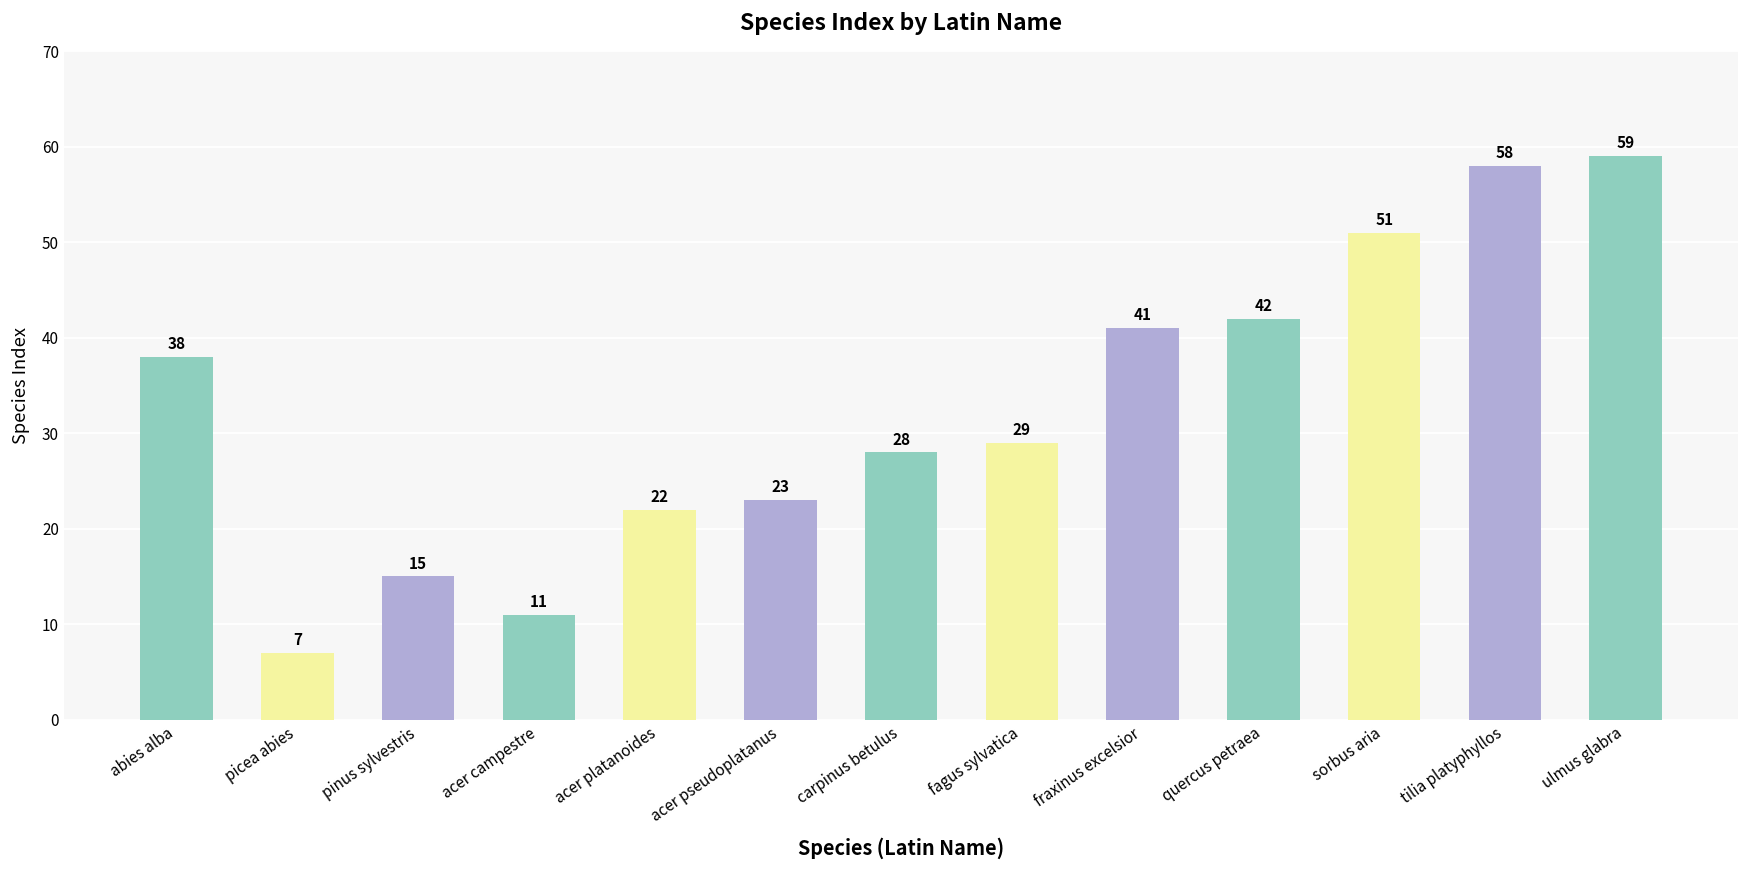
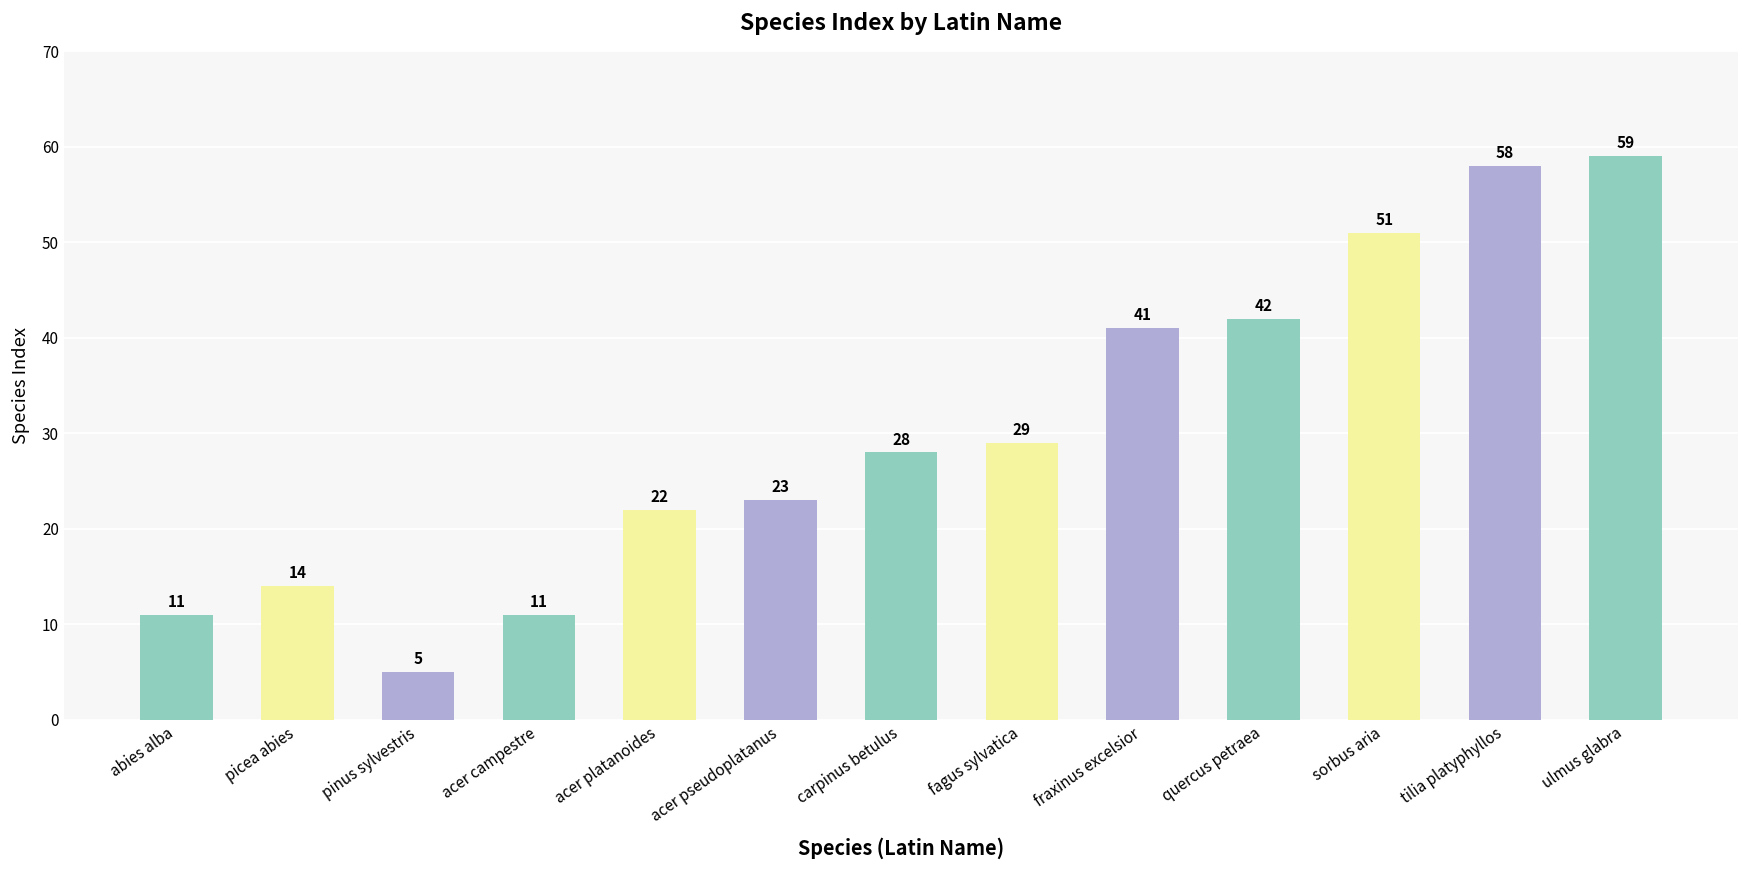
abies alba: 38 -> 11
picea abies: 7 -> 14
pinus sylvestris: 15 -> 5
